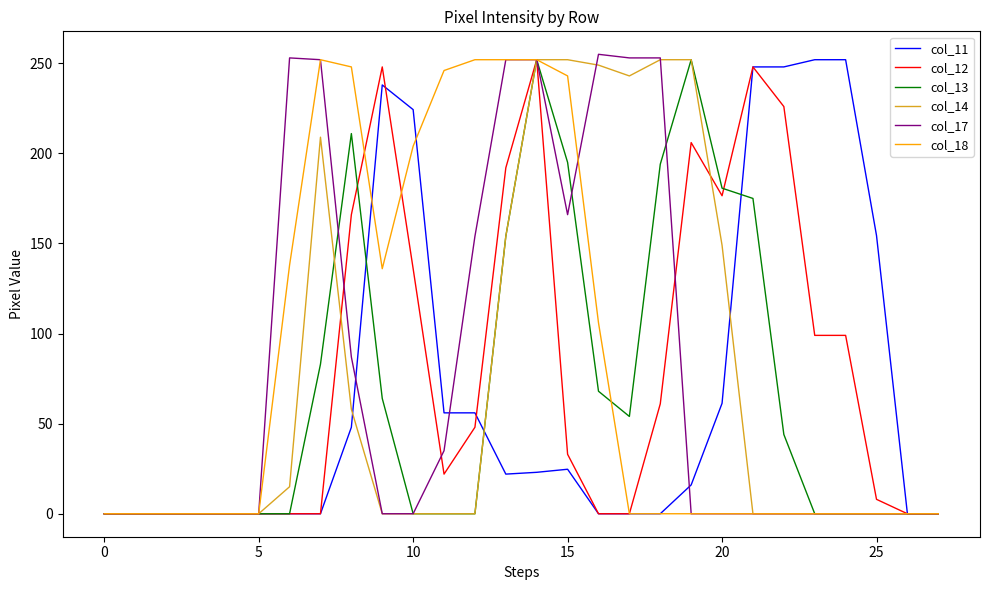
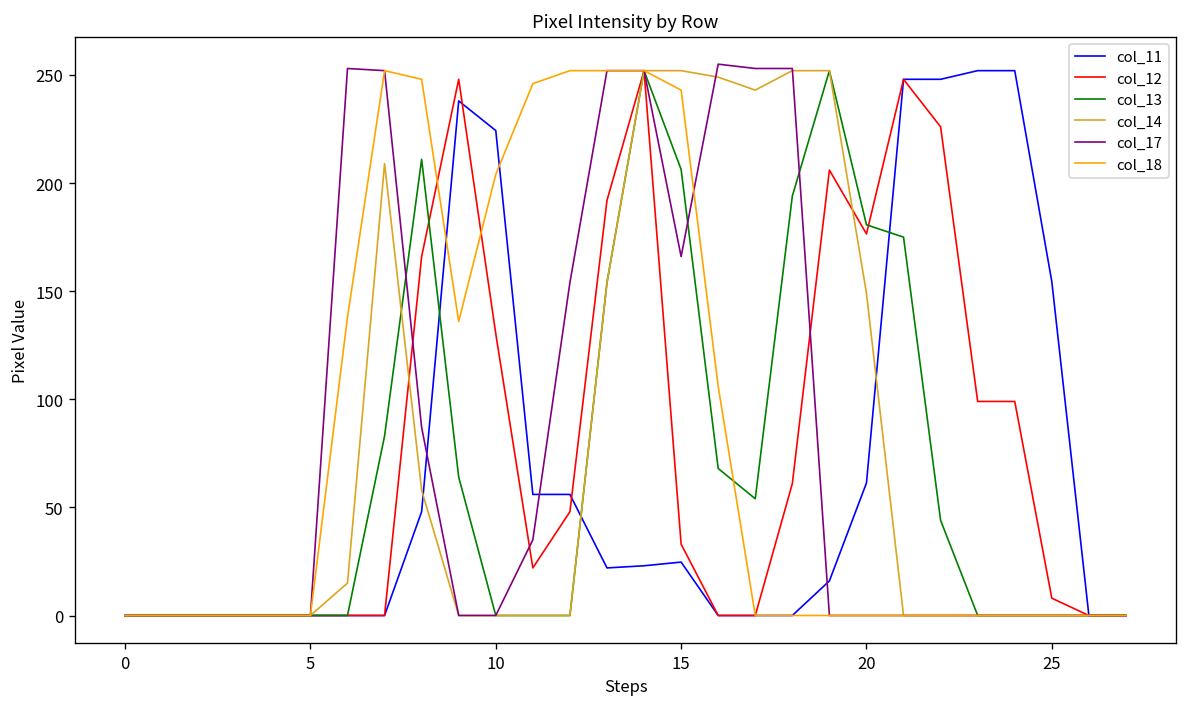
col_12, 10: 136 -> 130
col_13, 15: 195 -> 206
